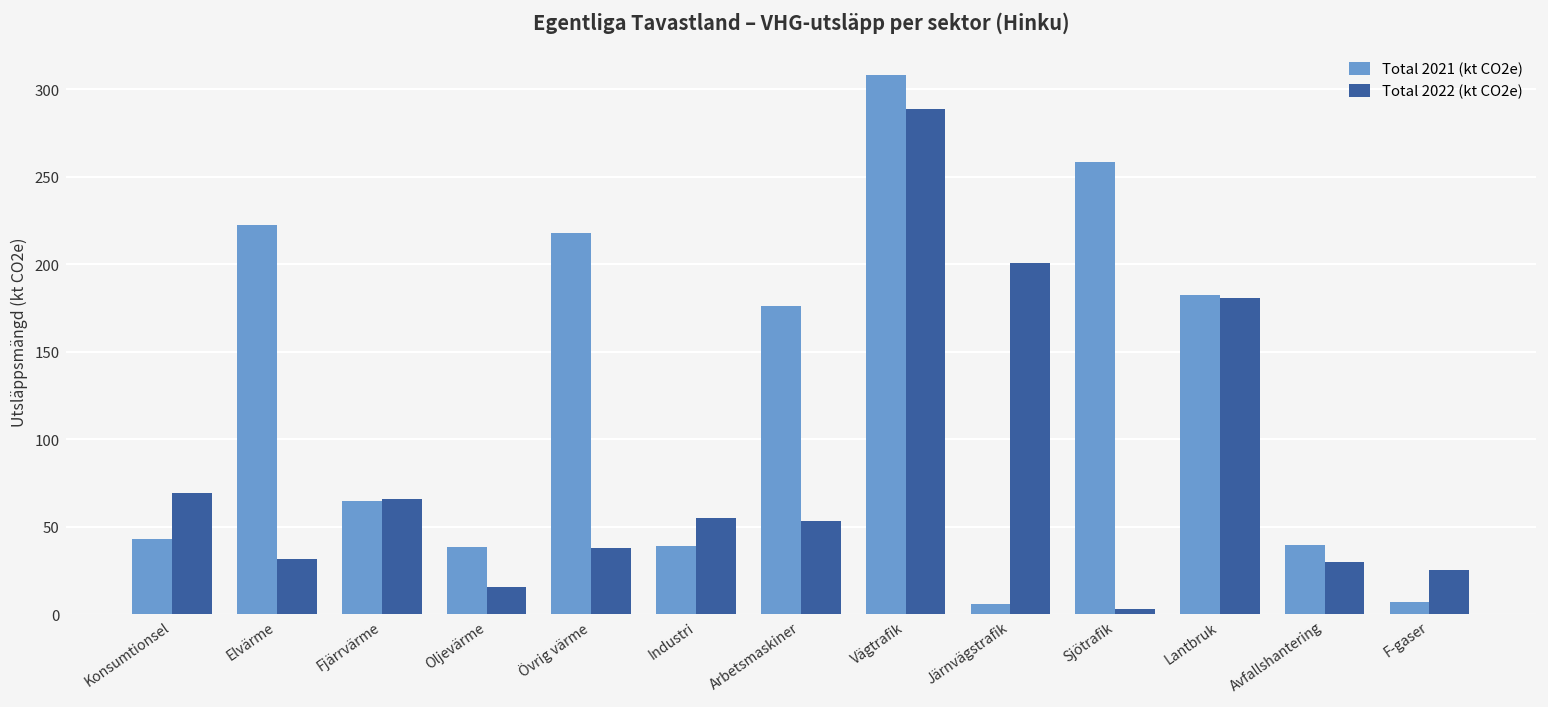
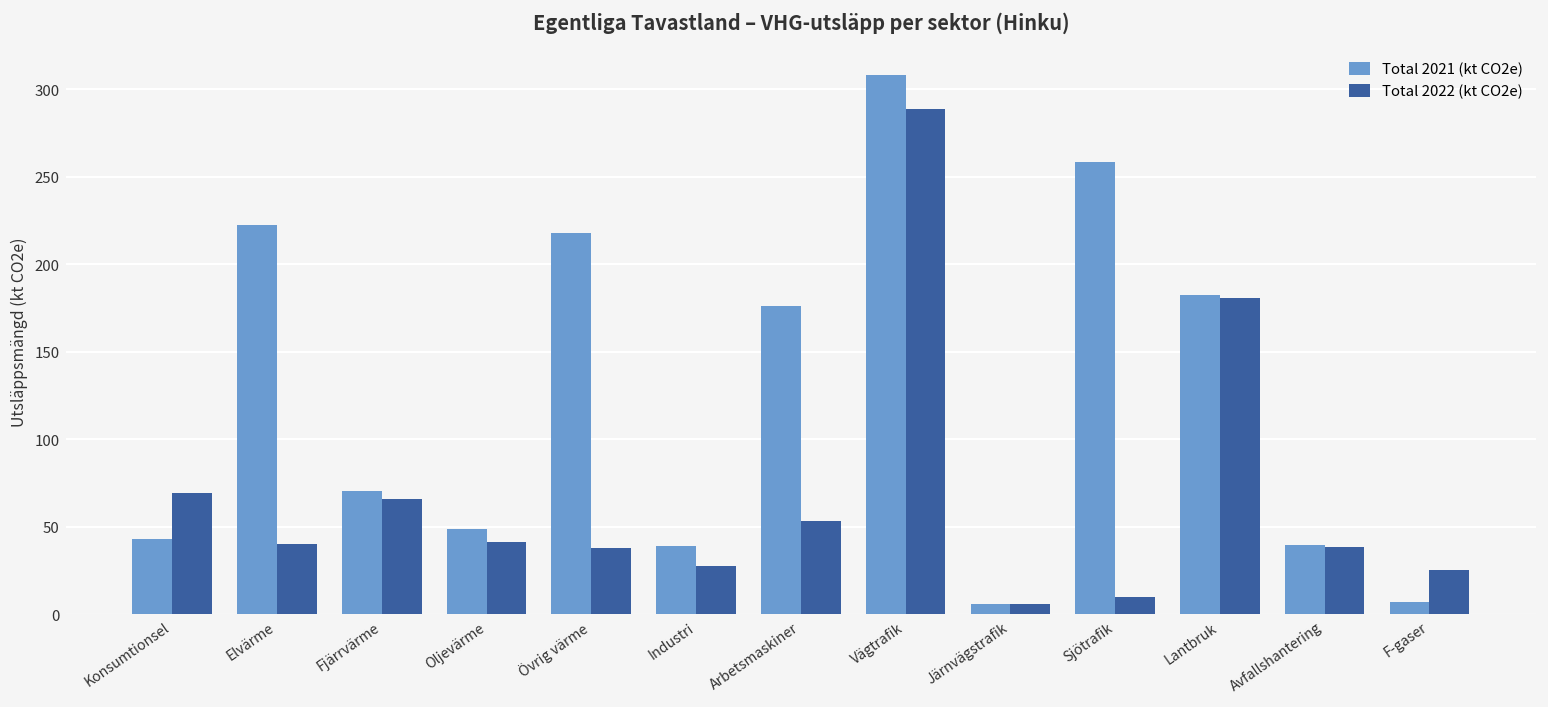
Total 2022 (kt CO2e), Elvärme: 32 -> 40
Total 2021 (kt CO2e), Fjärrvärme: 65 -> 71
Total 2021 (kt CO2e), Oljevärme: 38 -> 49
Total 2022 (kt CO2e), Oljevärme: 16 -> 41
Total 2022 (kt CO2e), Industri: 55 -> 28
Total 2022 (kt CO2e), Järnvägstrafik: 200 -> 6
Total 2022 (kt CO2e), Sjötrafik: 3 -> 10
Total 2022 (kt CO2e), Avfallshantering: 30 -> 38
